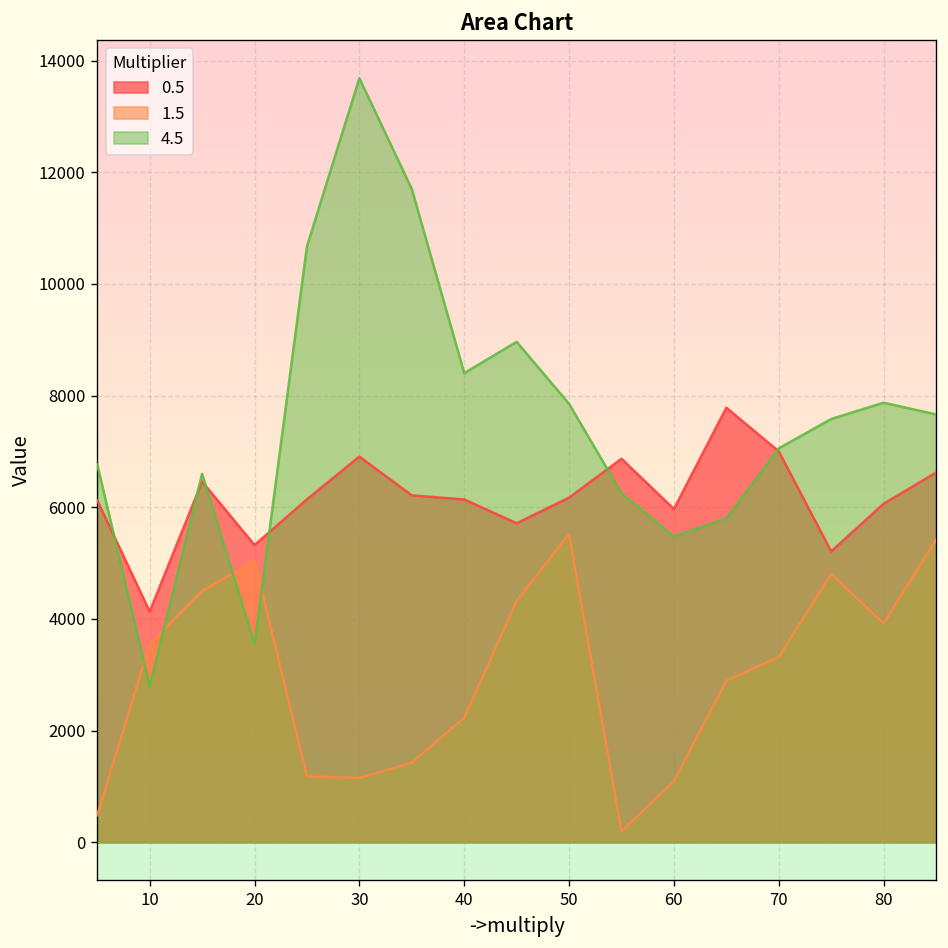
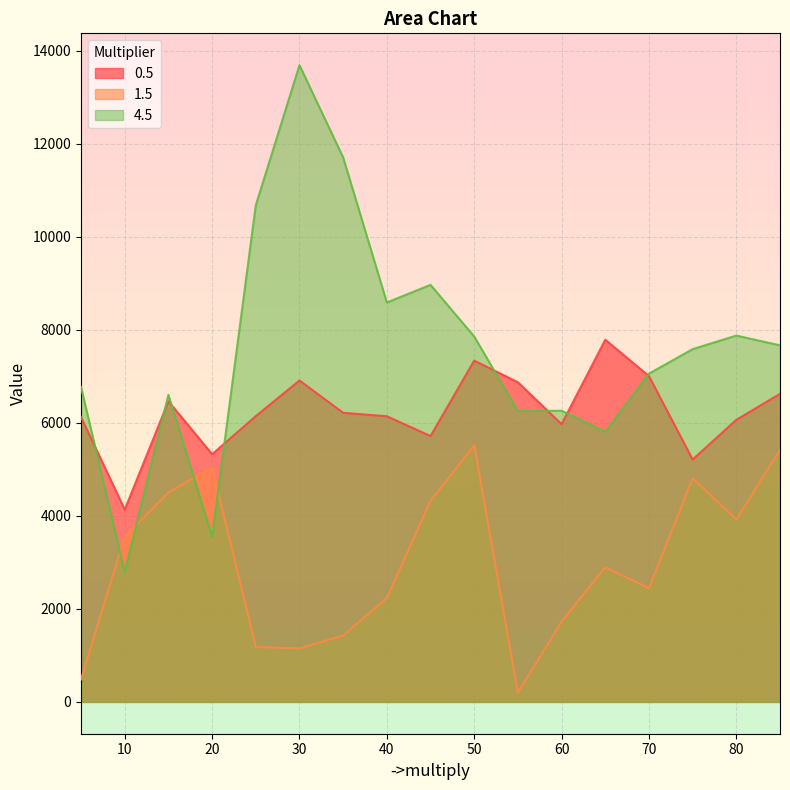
4.5, 40: 8400 -> 8600
0.5, 50: 6200 -> 7300
1.5, 60: 1100 -> 1700
4.5, 60: 5500 -> 6300
1.5, 70: 3300 -> 2400
